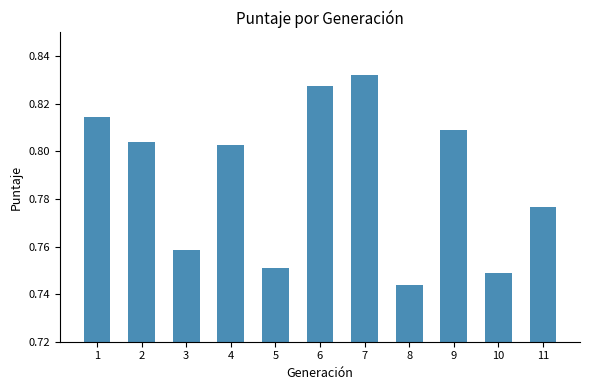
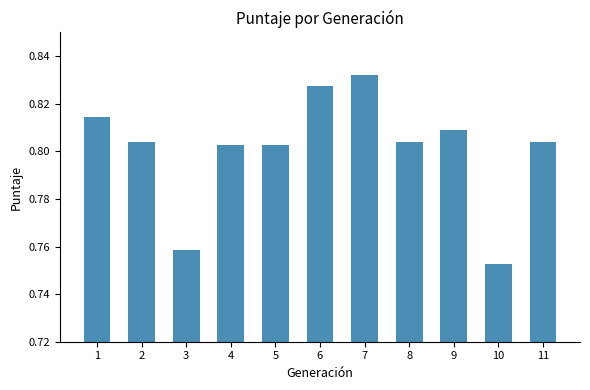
5: 0.751 -> 0.803
8: 0.744 -> 0.804
10: 0.749 -> 0.753
11: 0.777 -> 0.804
